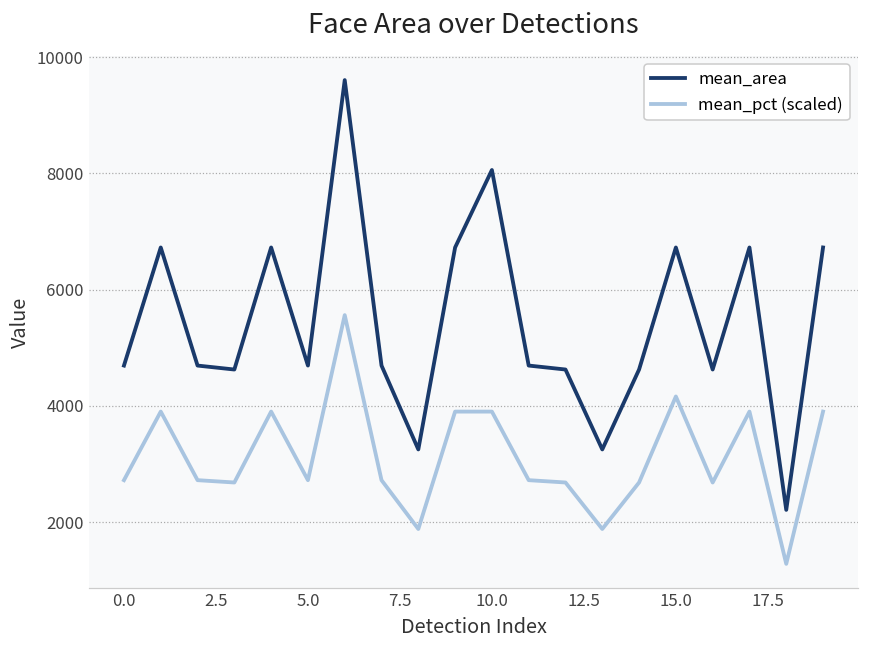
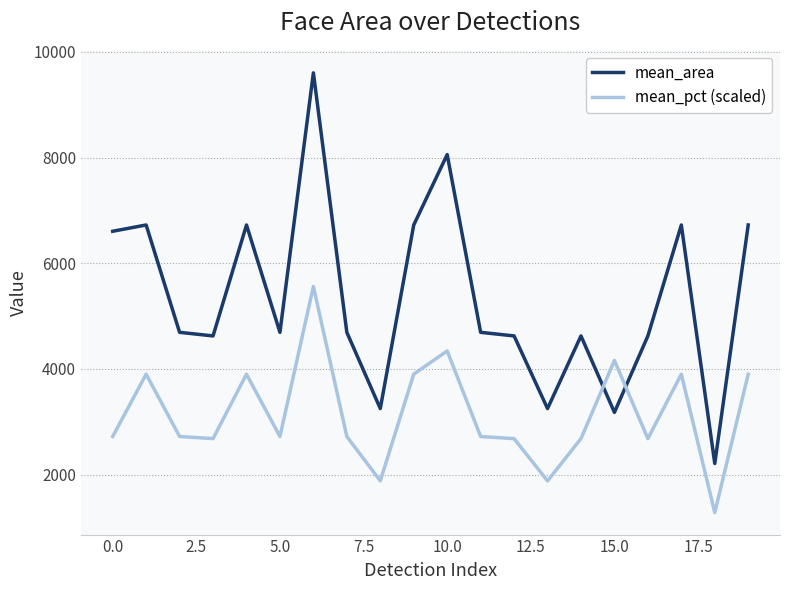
mean_area, 0.0: 4700 -> 6600
mean_pct (scaled), 10.0: 3900 -> 4300
mean_area, 15.0: 6700 -> 3200
